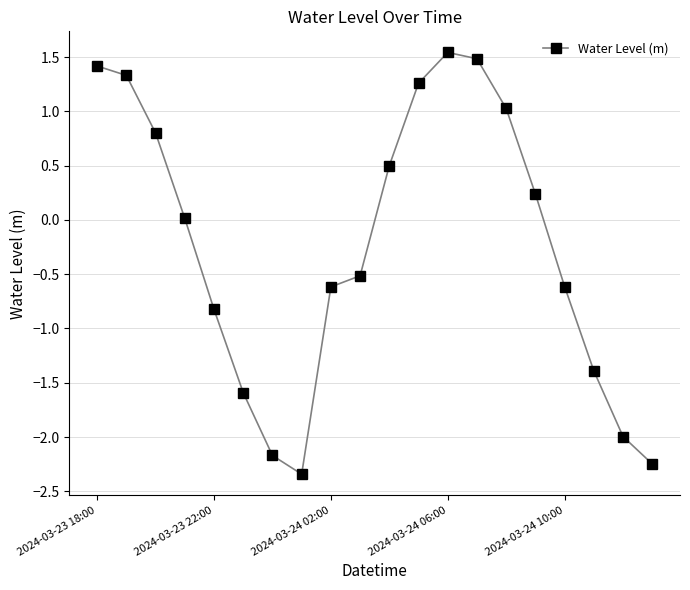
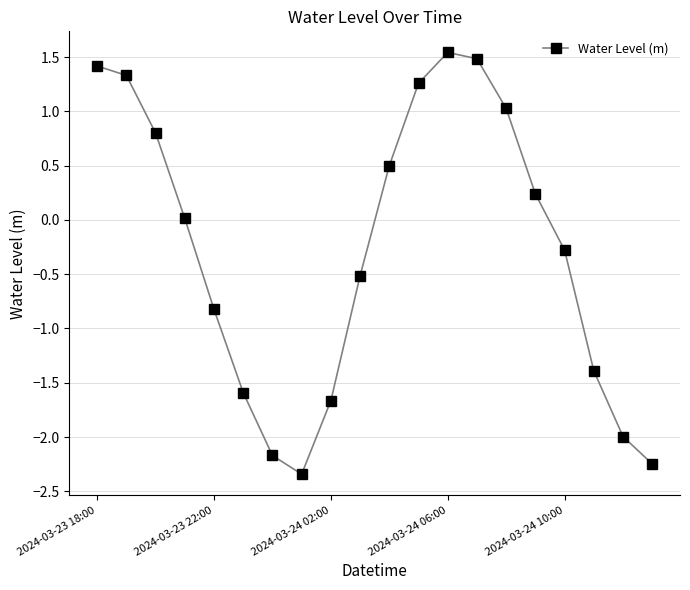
2024-03-24 02:00: -0.62 -> -1.66
2024-03-24 10:00: -0.61 -> -0.28
